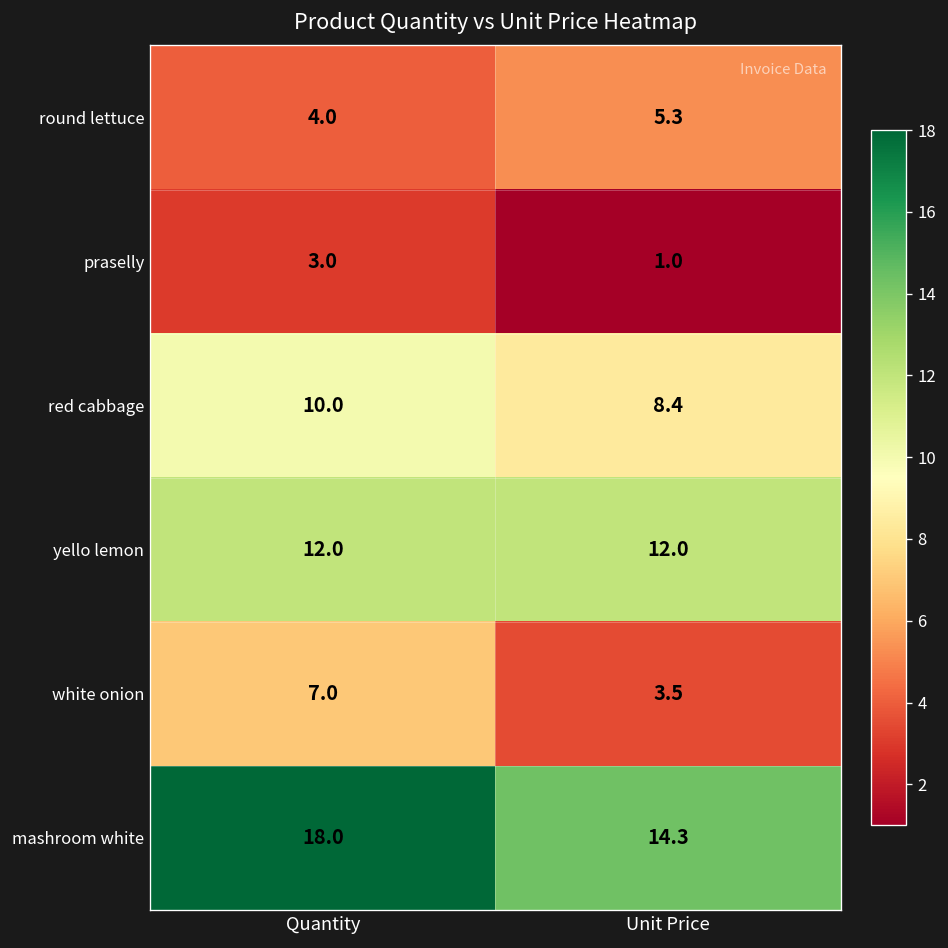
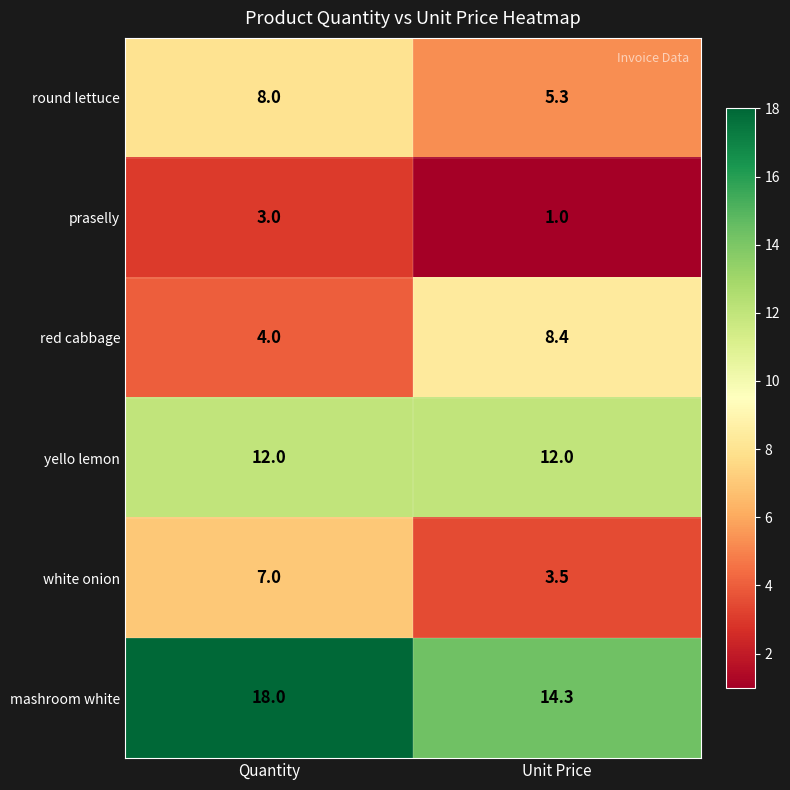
round lettuce, Quantity: 4.0 -> 8.0
red cabbage, Quantity: 10.0 -> 4.0
